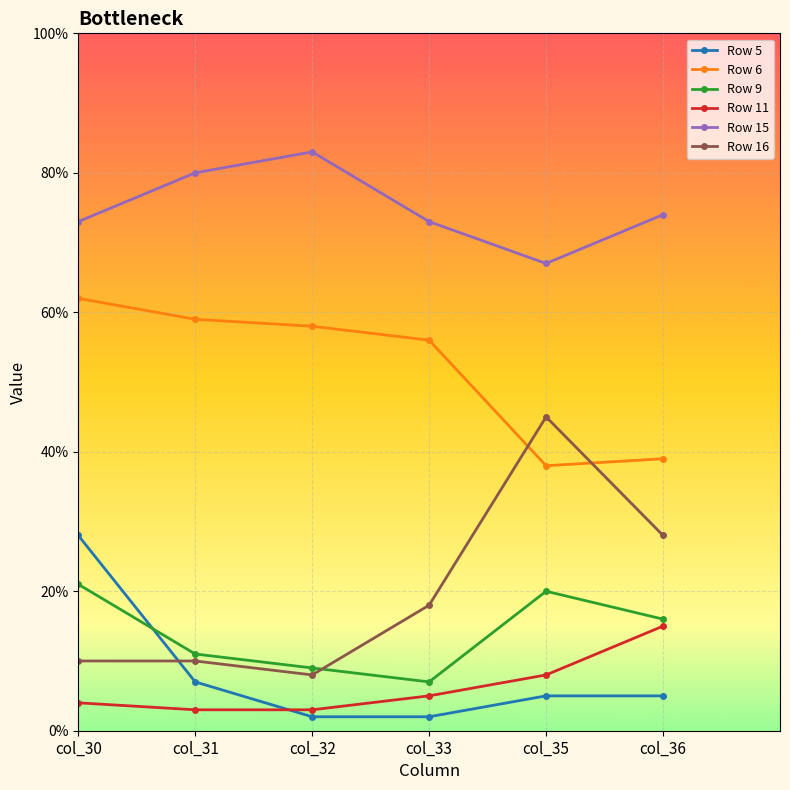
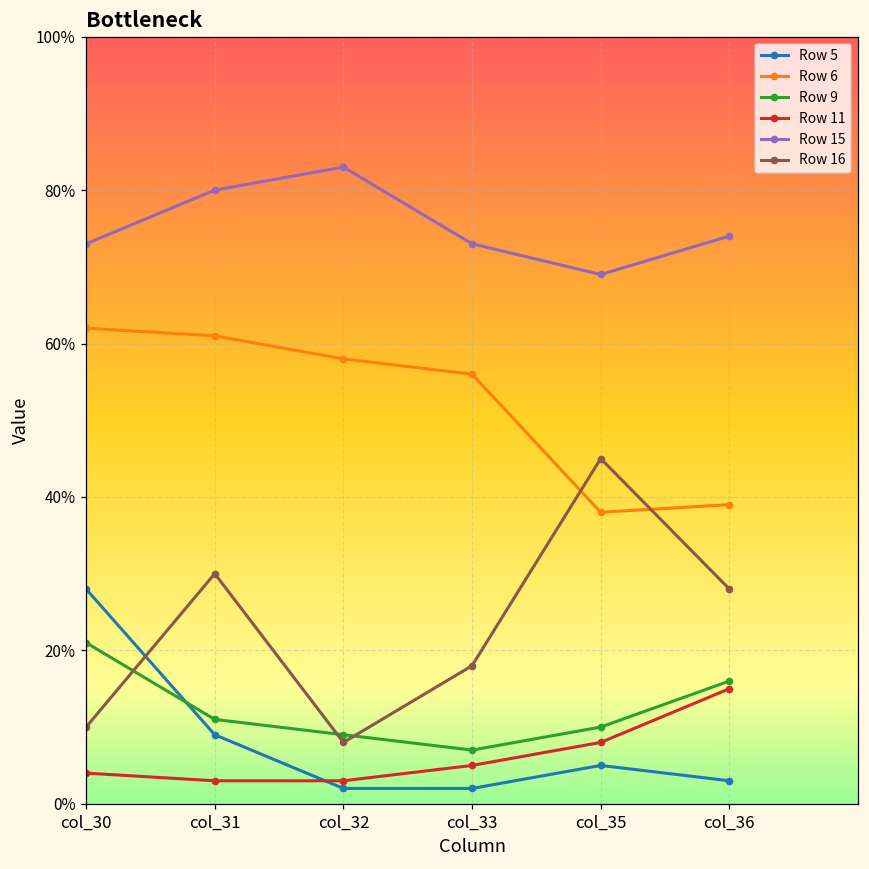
Row 5, col_31: 7% -> 9%
Row 6, col_31: 59% -> 61%
Row 16, col_31: 10% -> 30%
Row 9, col_35: 20% -> 10%
Row 15, col_35: 67% -> 69%
Row 5, col_36: 5% -> 3%
